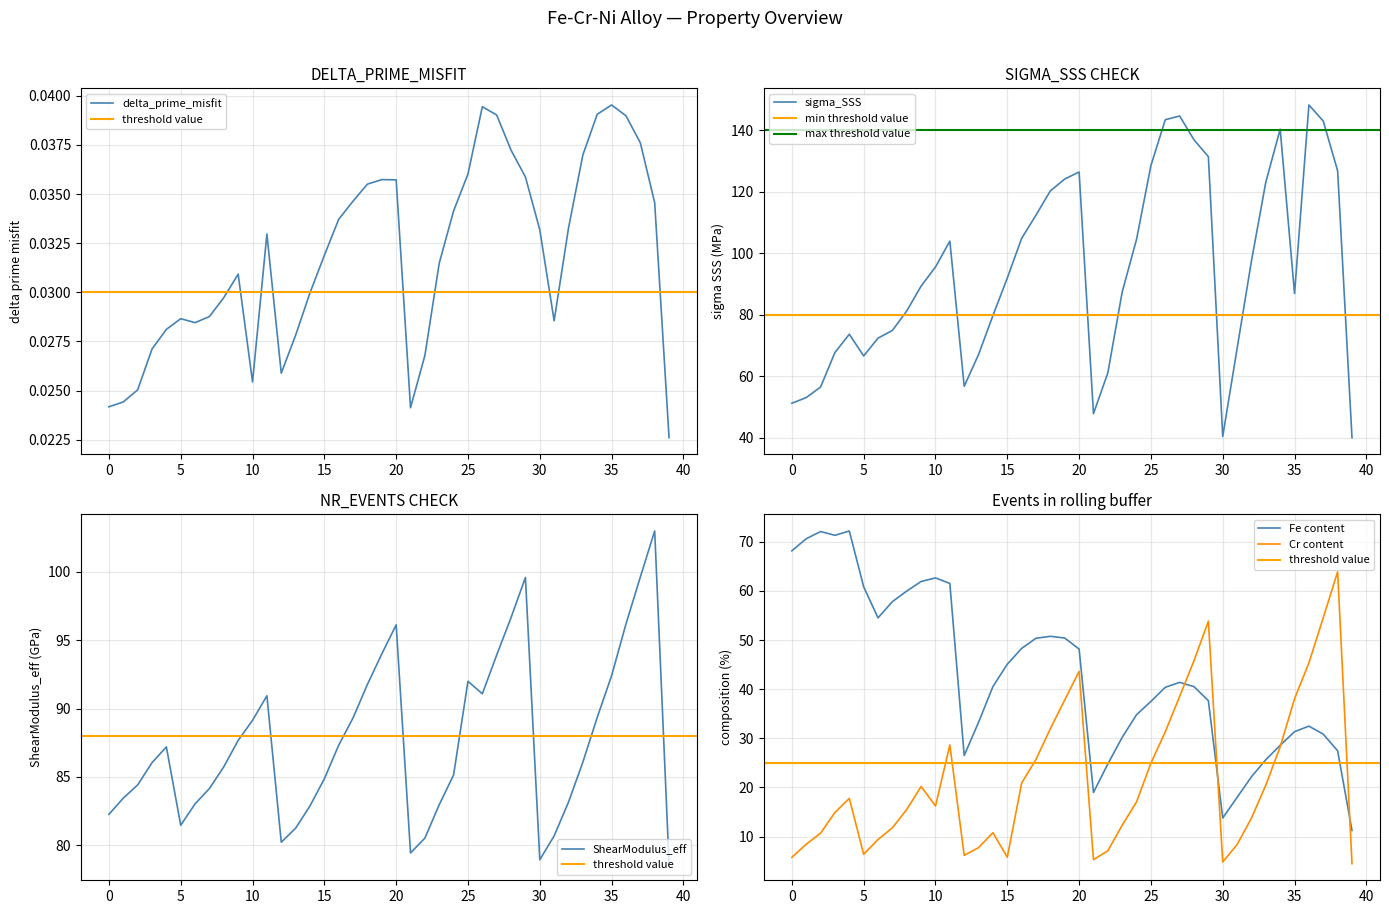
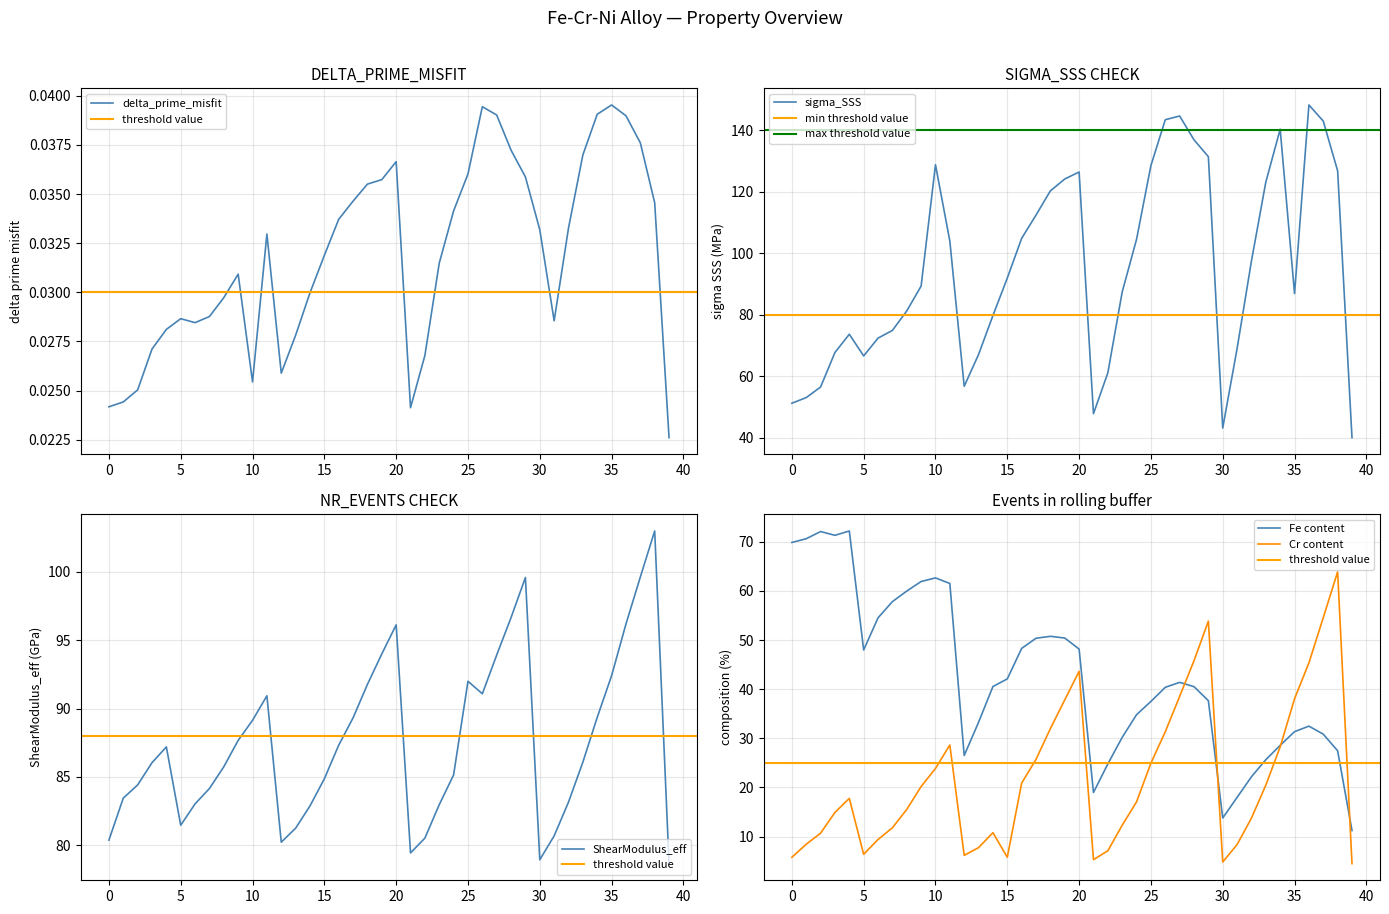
DELTA_PRIME_MISFIT, 20: 0.0357 -> 0.0367
SIGMA_SSS CHECK, 10: 96 -> 129
SIGMA_SSS CHECK, 30: 40 -> 43
NR_EVENTS CHECK, 0: 82.3 -> 80.4
Events in rolling buffer, Fe content, 0: 68 -> 70
Events in rolling buffer, Fe content, 5: 61 -> 48
Events in rolling buffer, Cr content, 10: 16 -> 24
Events in rolling buffer, Fe content, 15: 45 -> 42
